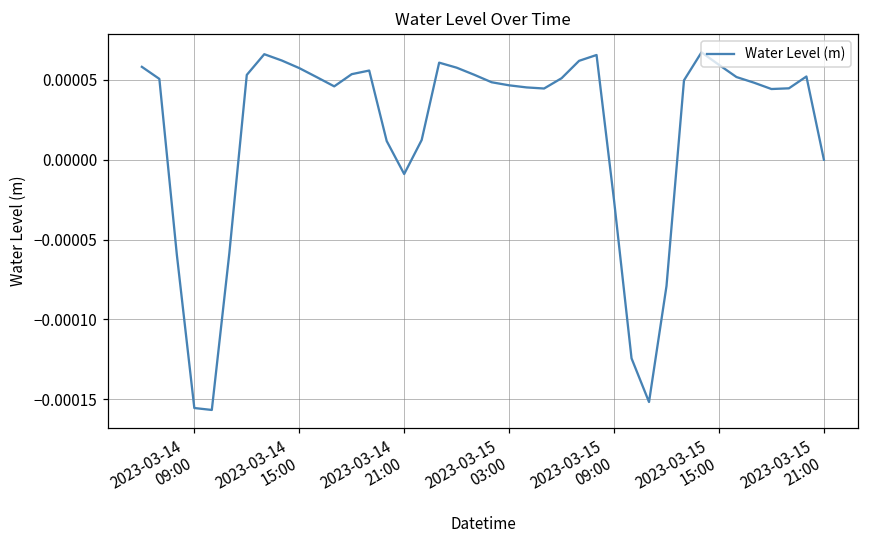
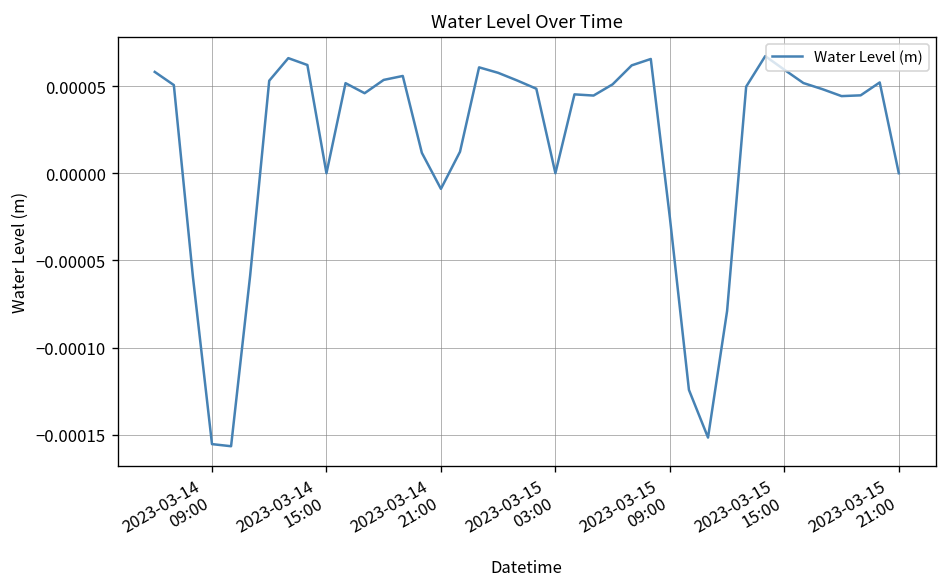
2023-03-14 15:00: 0.0001 -> 0.0000
2023-03-15 03:00: 0.00005 -> 0.00000
